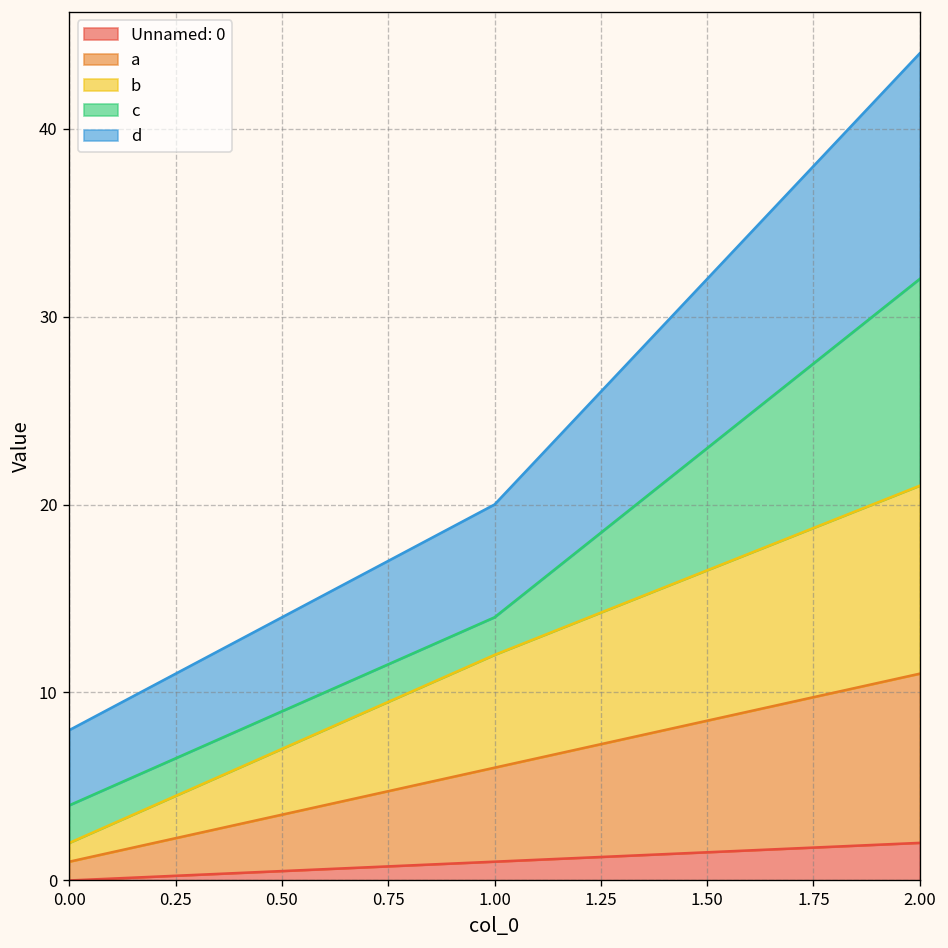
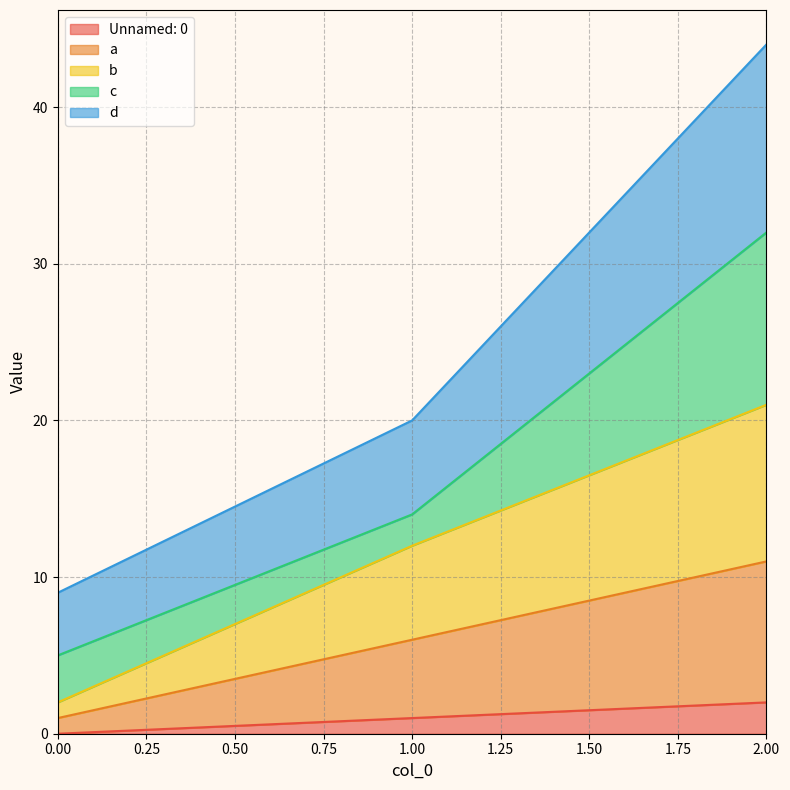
c, 0.00: 2 -> 3
